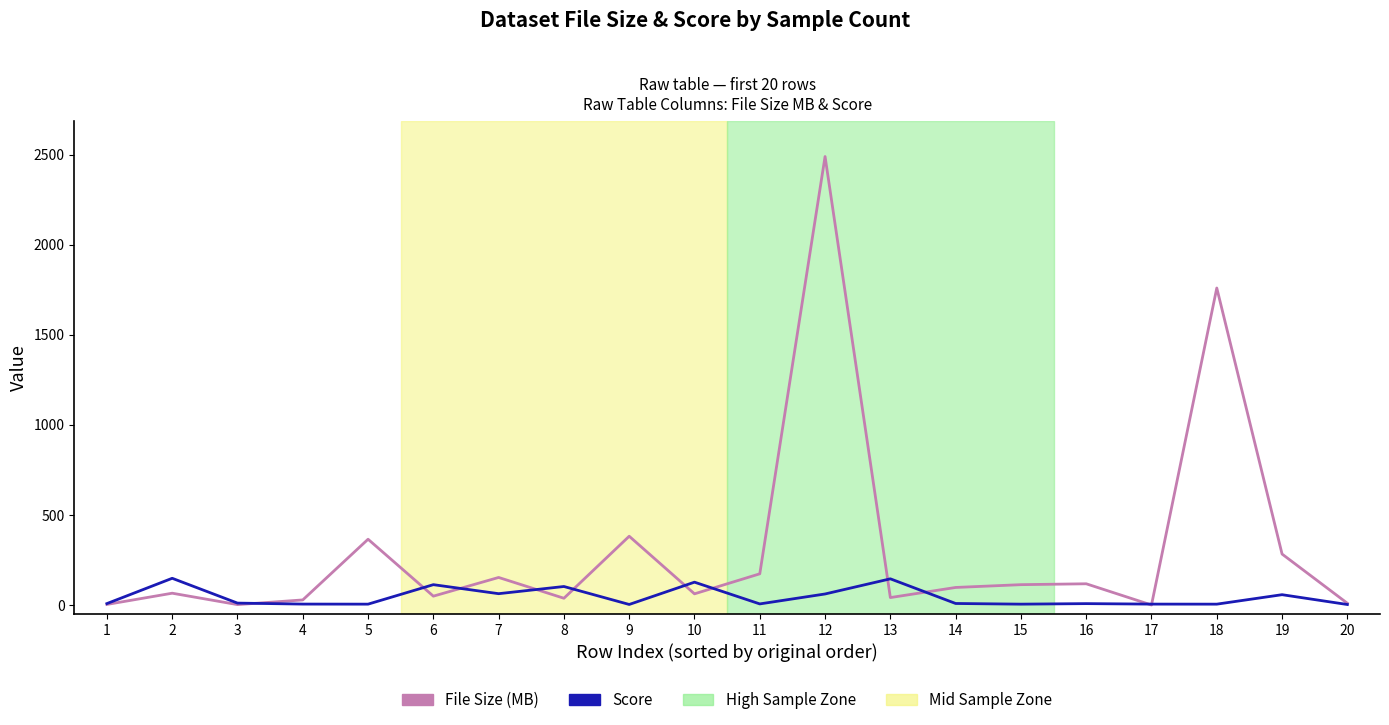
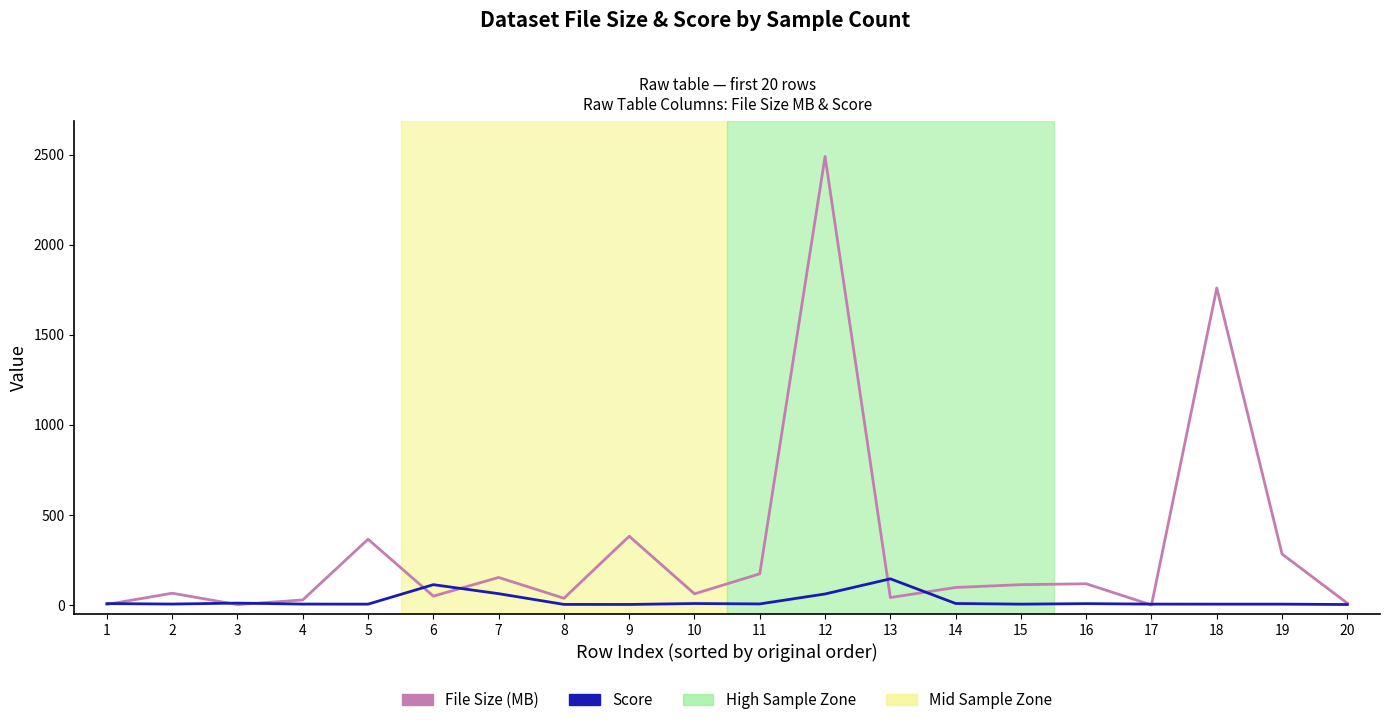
Score, 2: 150 -> 10
Score, 8: 100 -> 0
Score, 10: 130 -> 10
Score, 19: 60 -> 0
